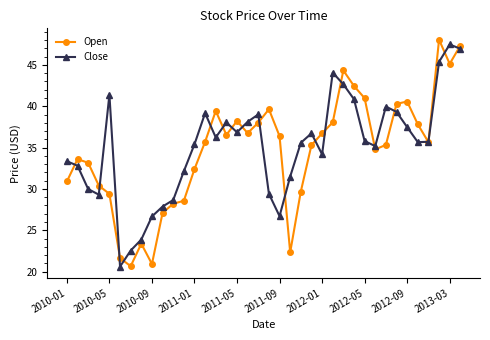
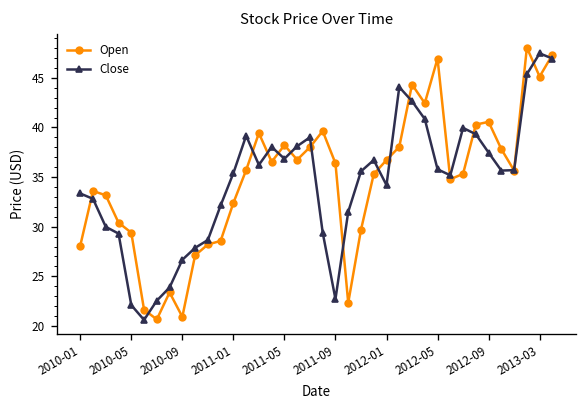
Open, 2010-01: 31 -> 28
Close, 2010-05: 41 -> 22
Close, 2011-09: 27 -> 23
Open, 2012-05: 41 -> 47
